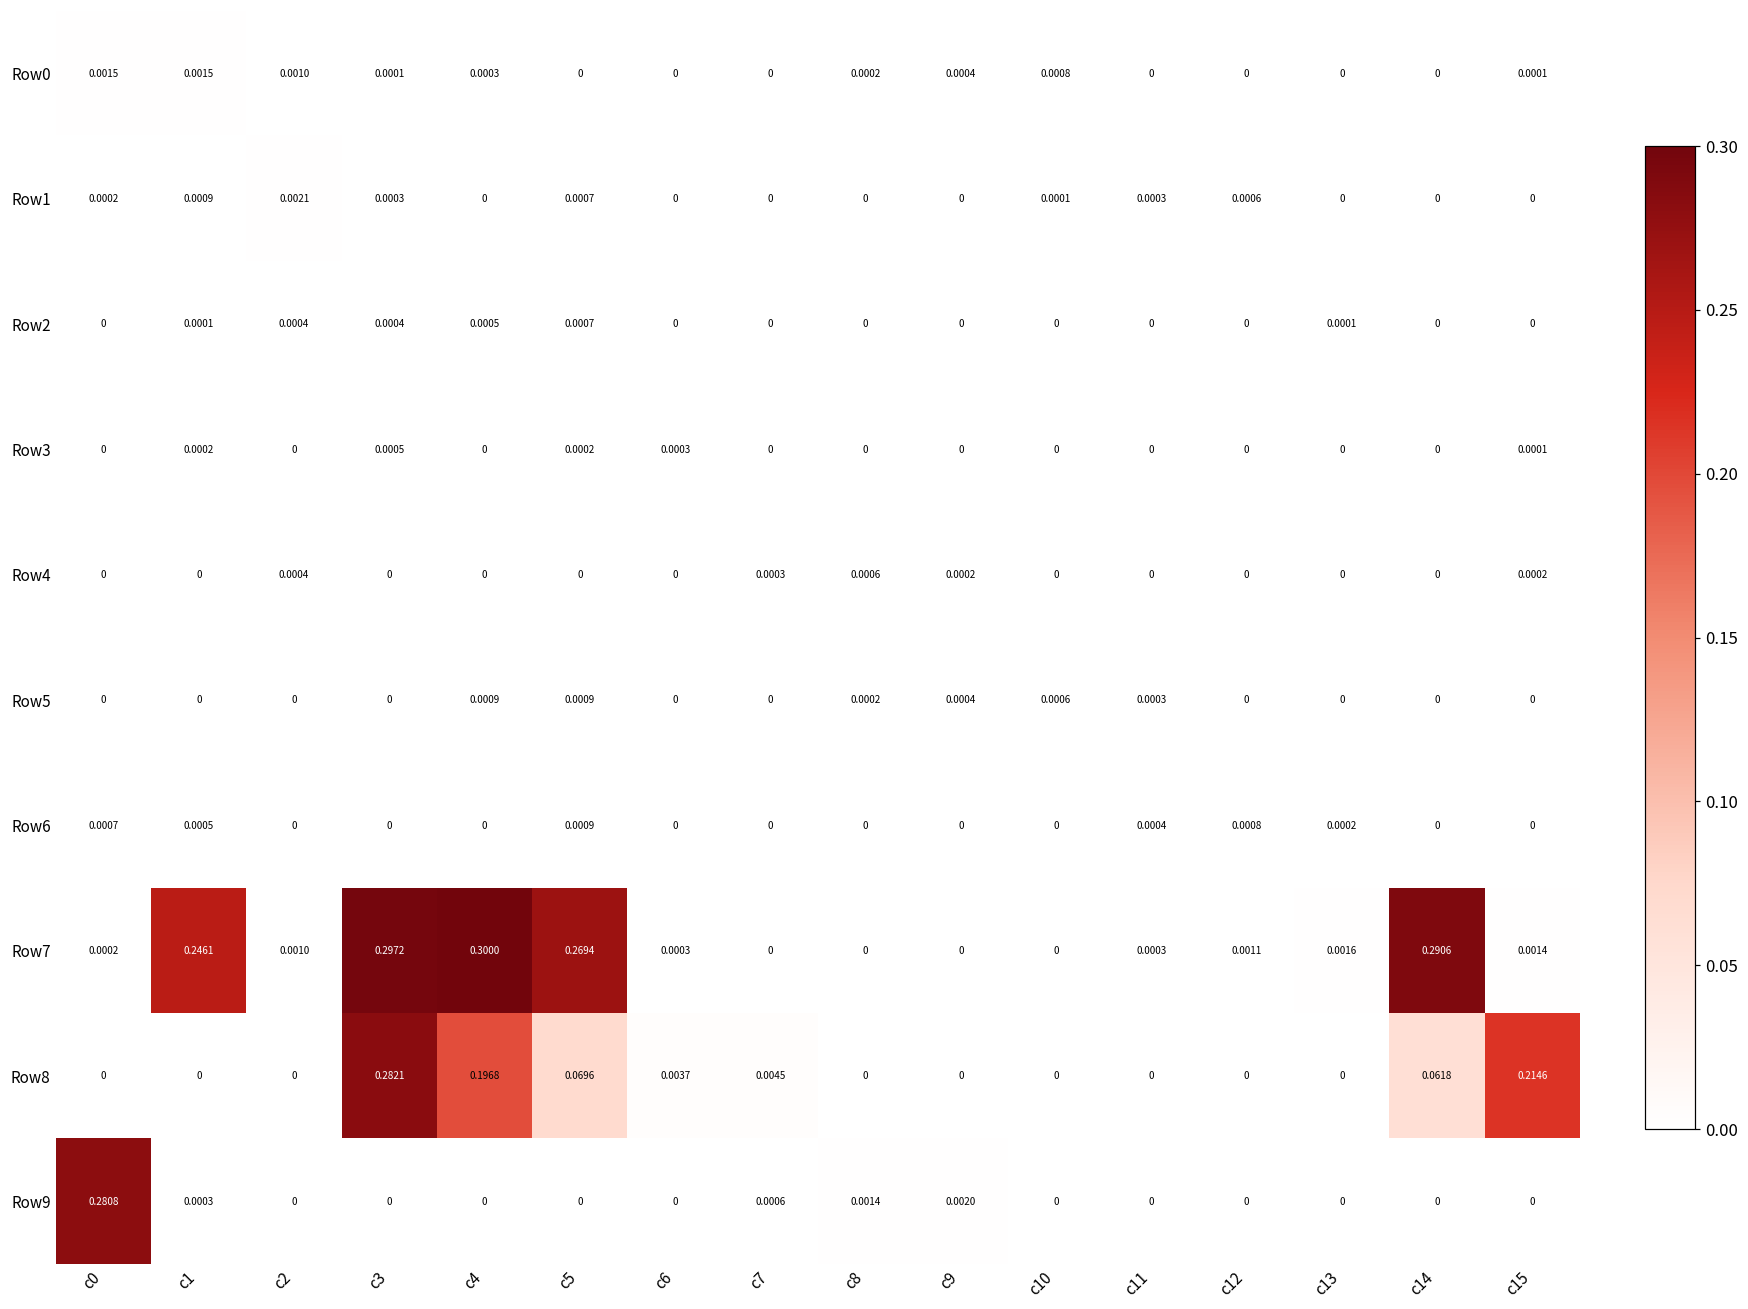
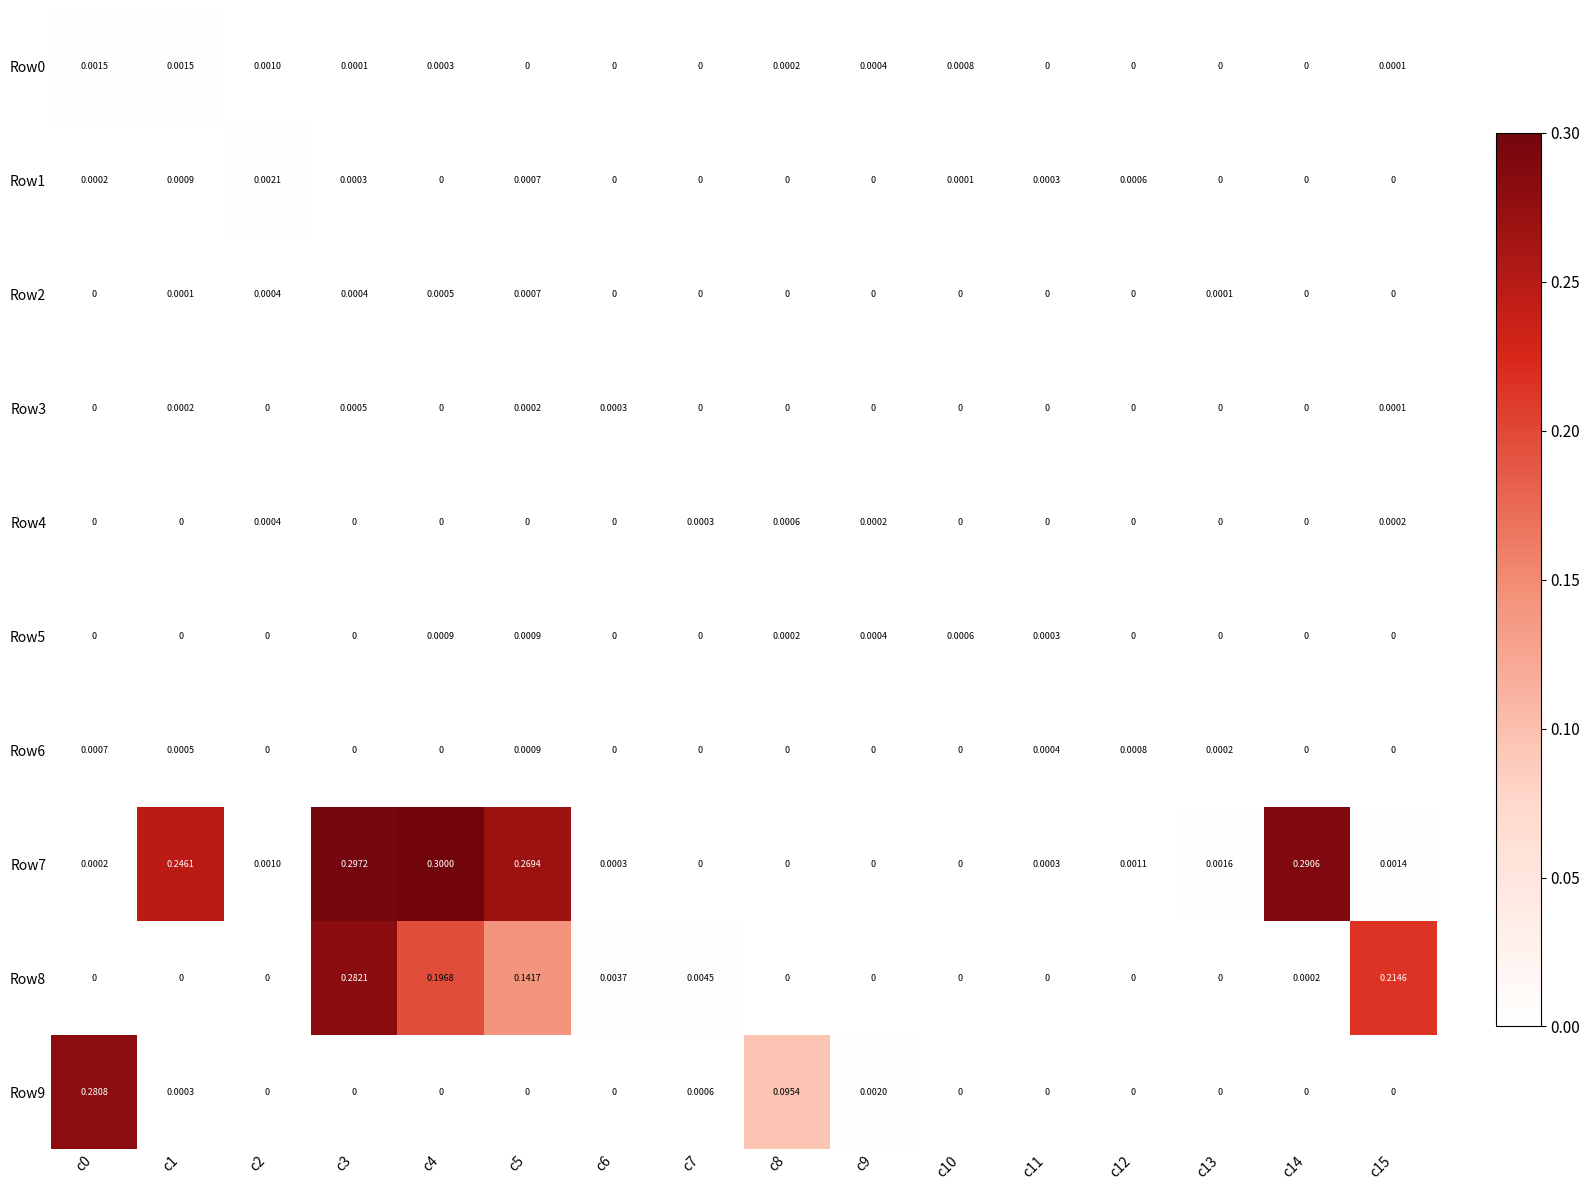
Row8, c5: 0.0696 -> 0.1417
Row8, c14: 0.0618 -> 0.0002
Row9, c8: 0.0014 -> 0.0954
